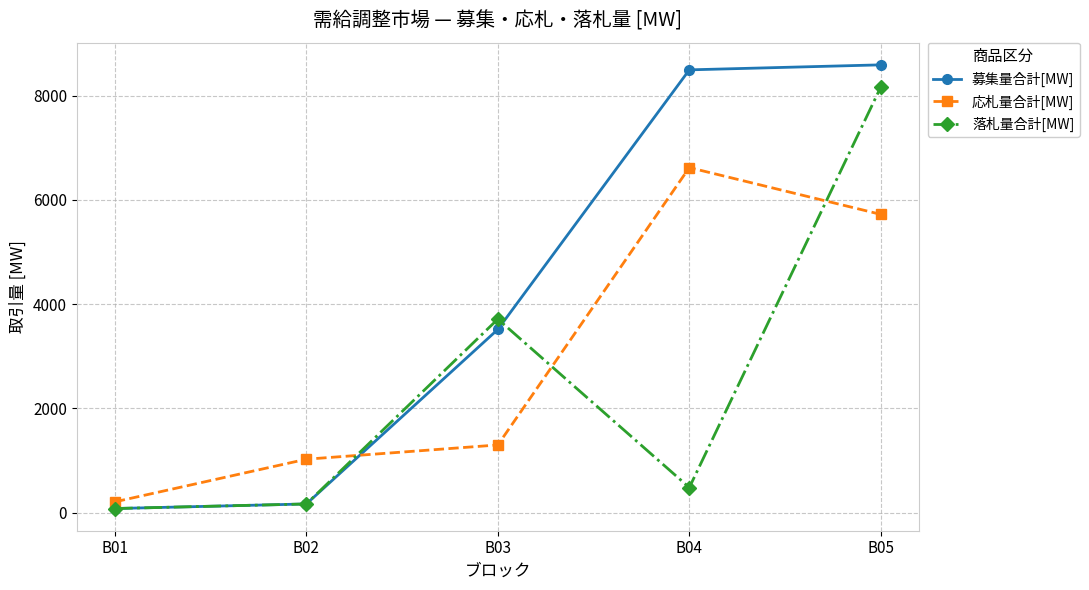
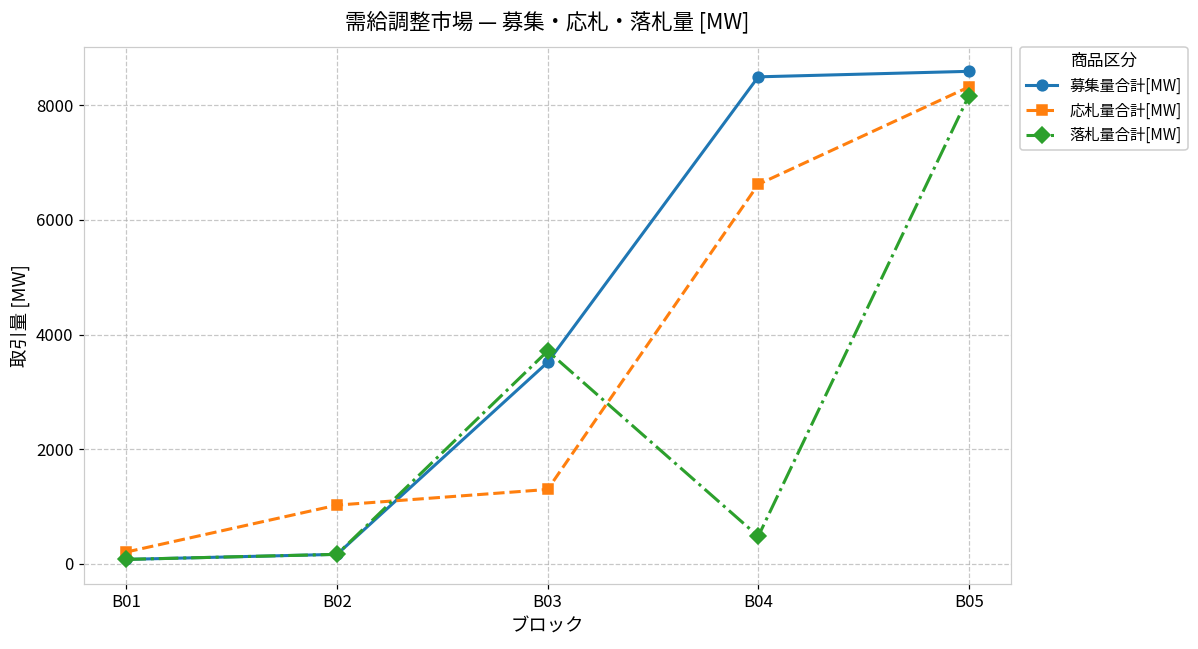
応札量合計[MW], B05: 5700 -> 8300
